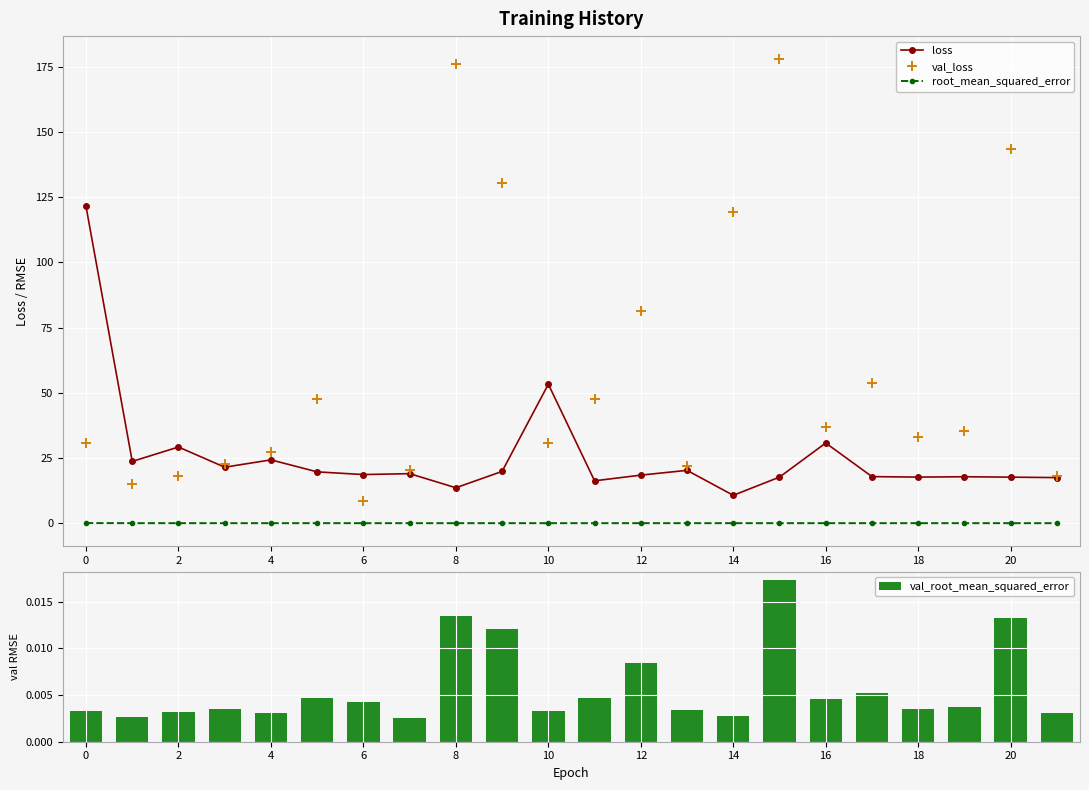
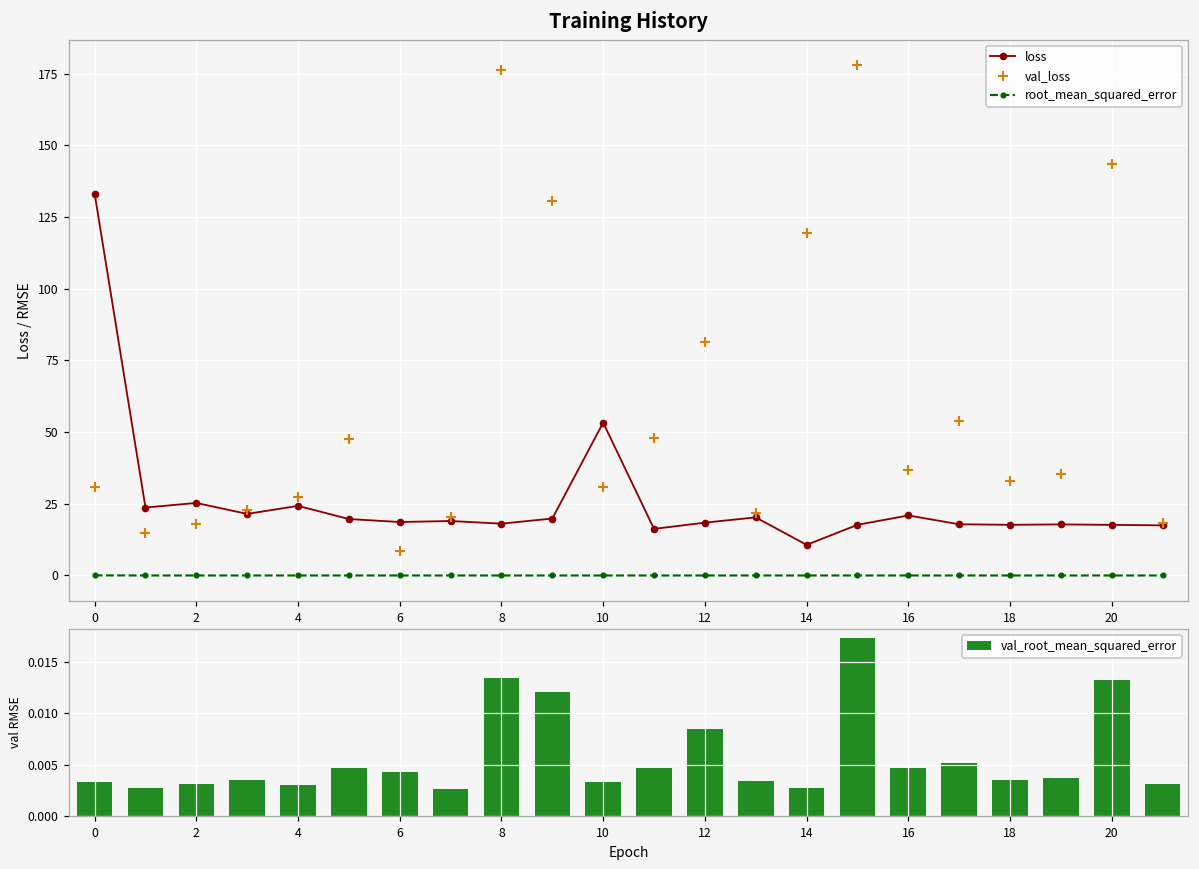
Training History, loss, 0: 121 -> 133
Training History, loss, 2: 29 -> 25
Training History, loss, 8: 14 -> 18
Training History, loss, 16: 31 -> 21
